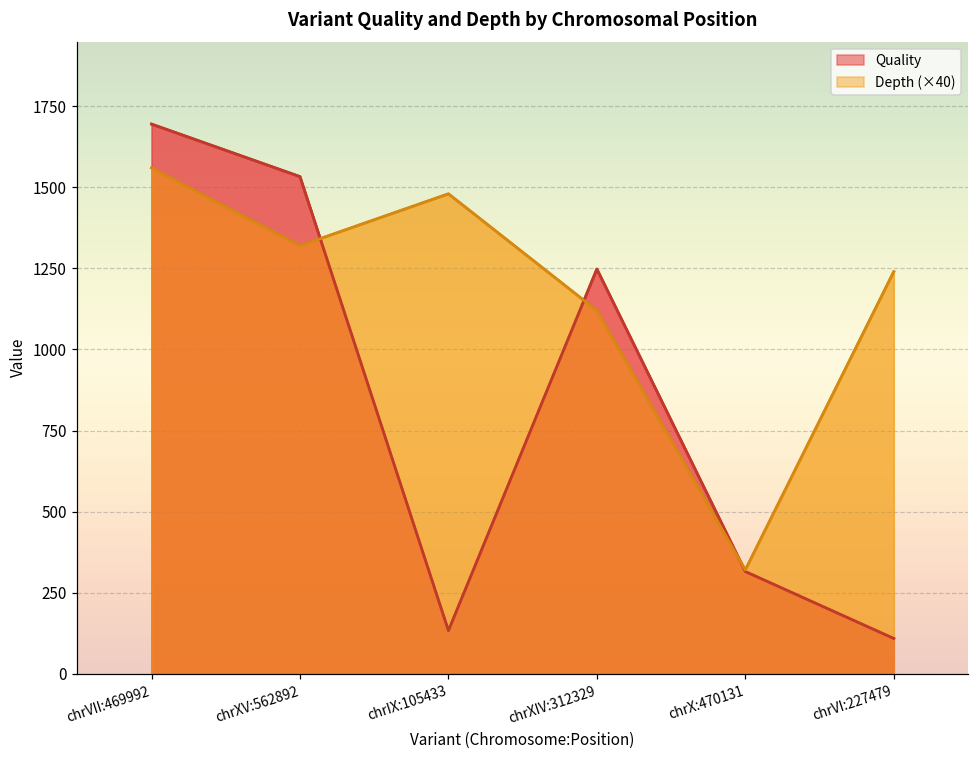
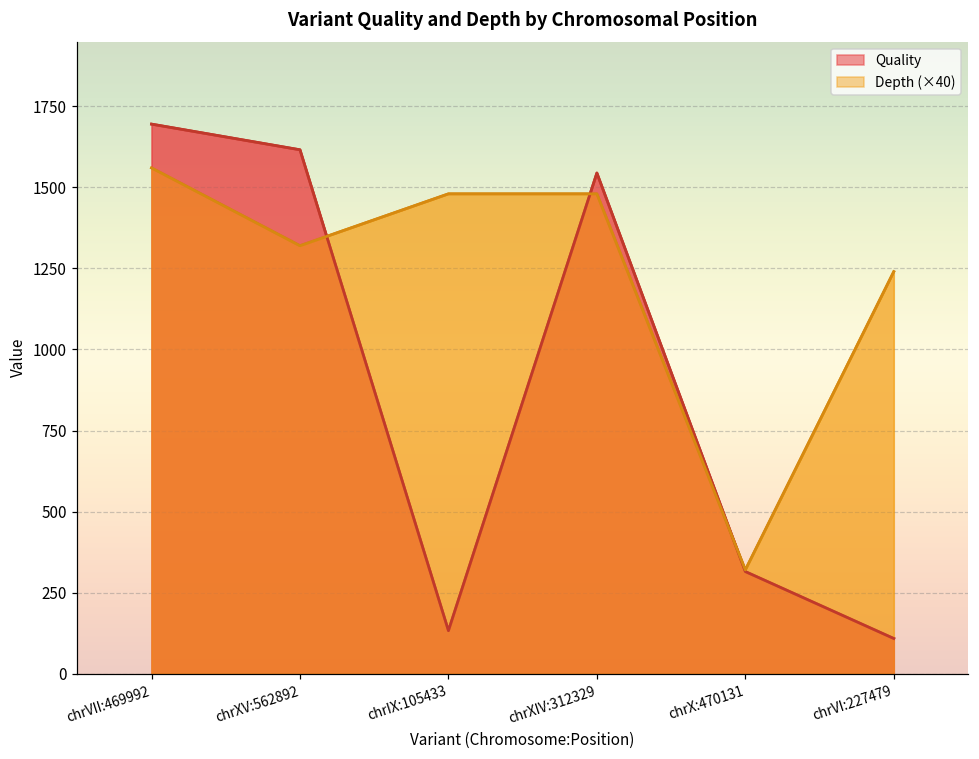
Quality, chrXV:562892: 1530 -> 1620
Quality, chrXIV:312329: 1250 -> 1540
Depth (×40), chrXIV:312329: 1120 -> 1480
